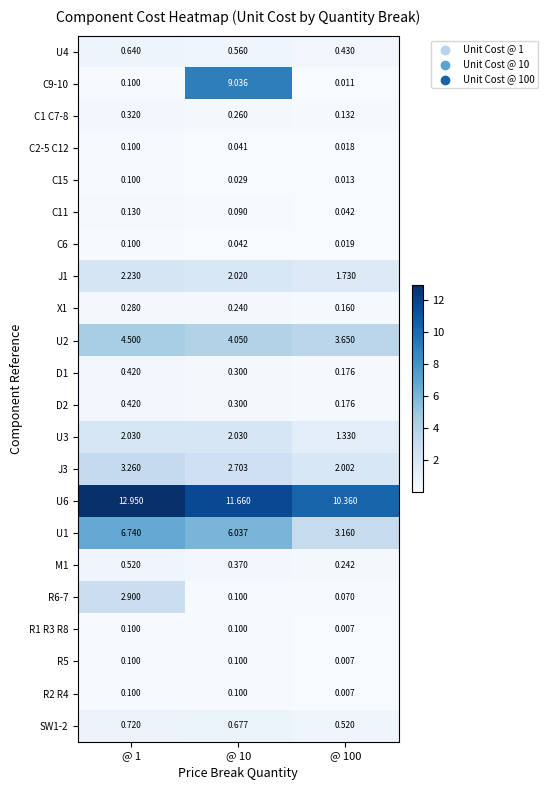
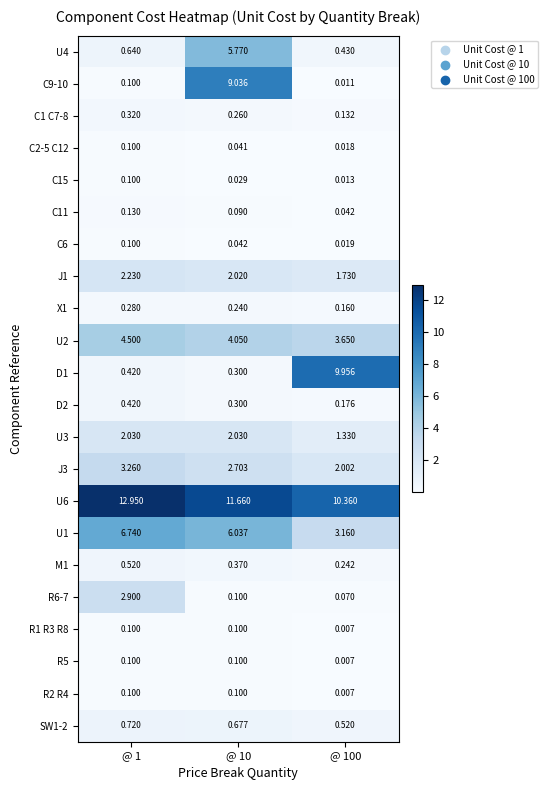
U4, @ 10: 0.560 -> 5.770
D1, @ 100: 0.176 -> 9.956
